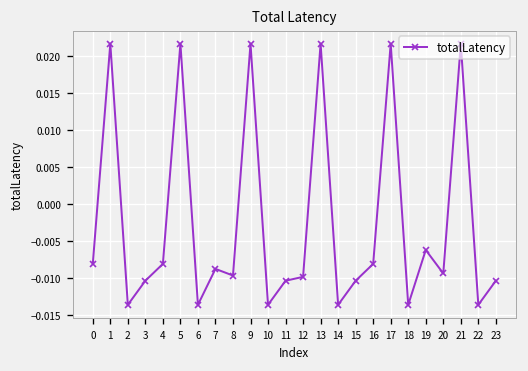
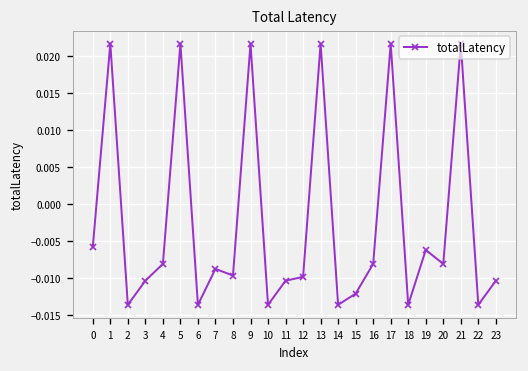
0: -0.008 -> -0.006
15: -0.010 -> -0.012
20: -0.009 -> -0.008
